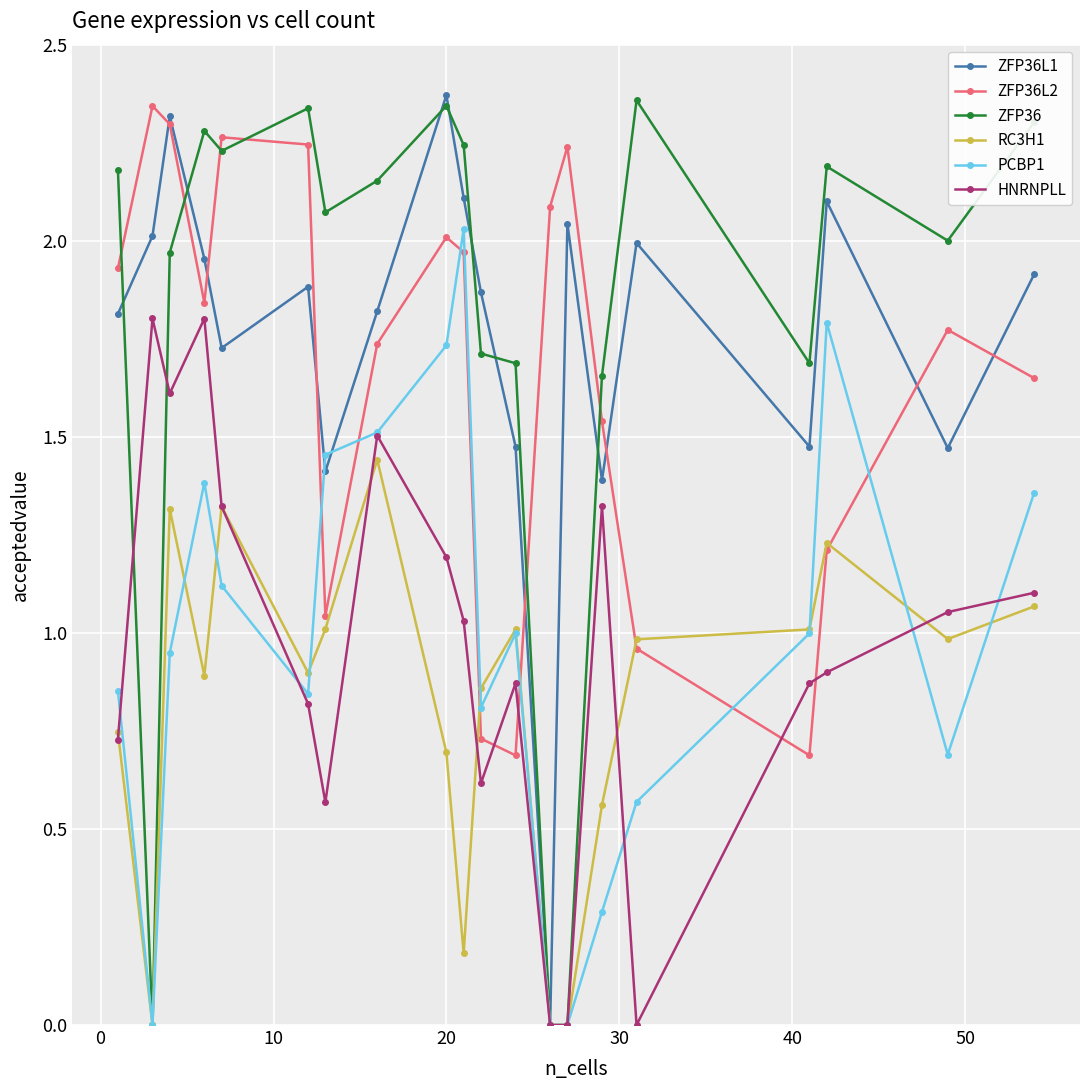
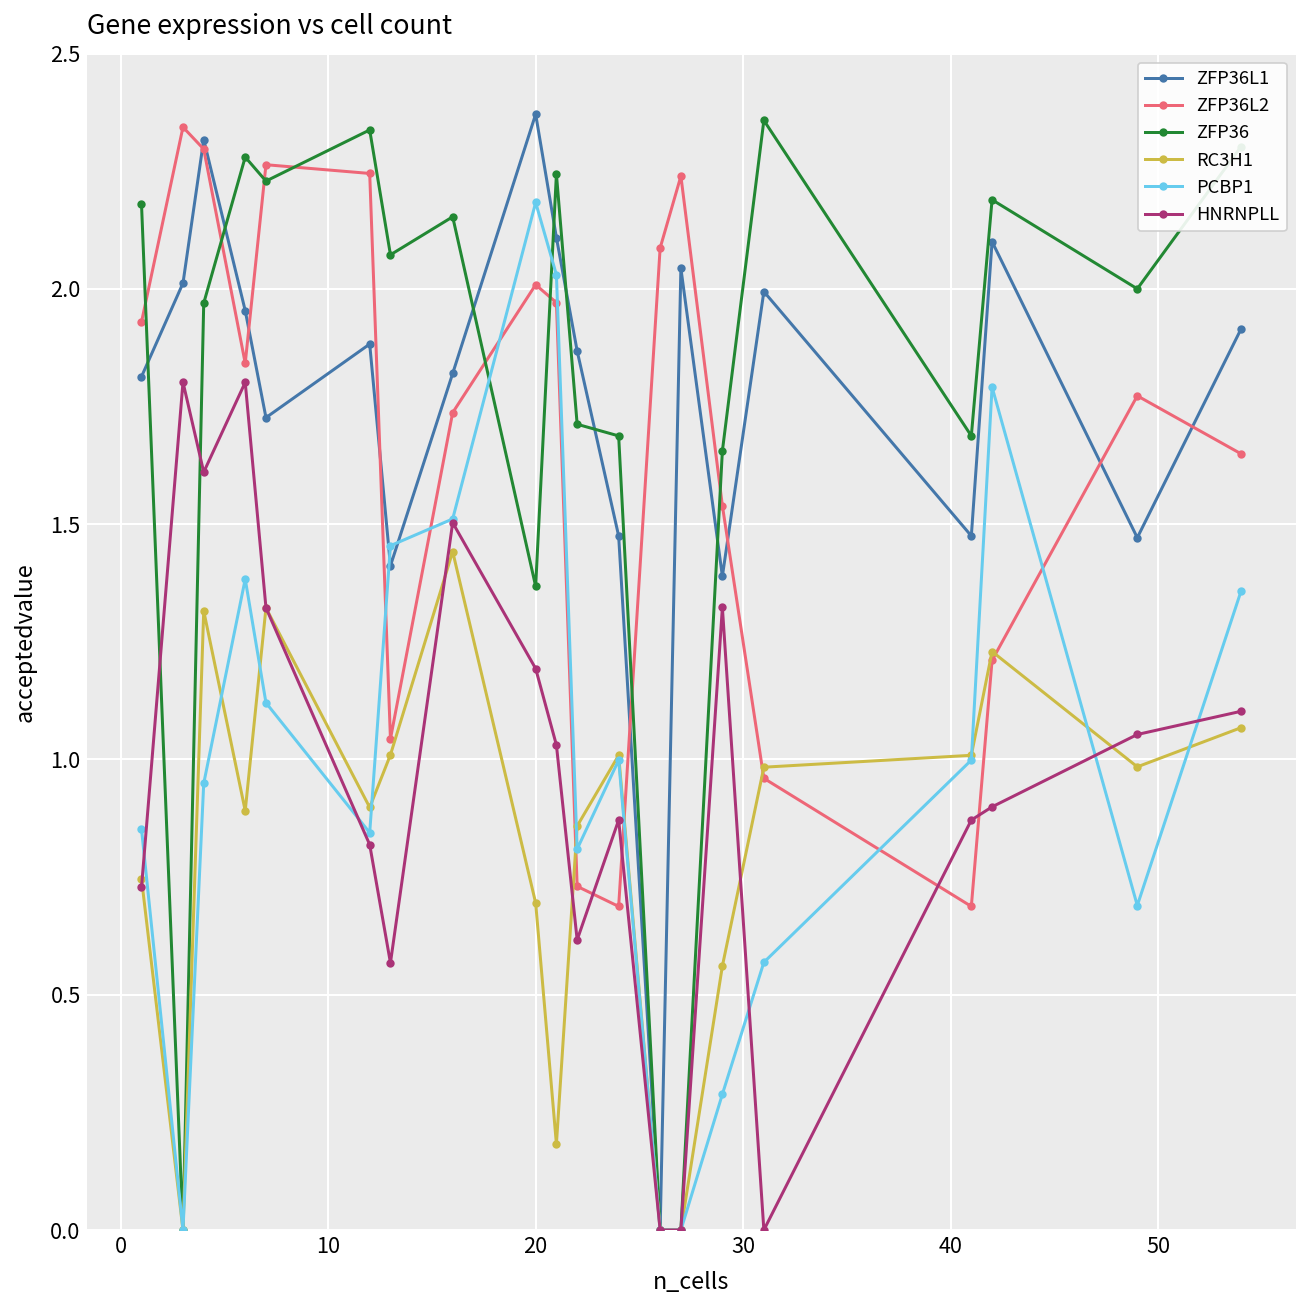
ZFP36, 20: 2.34 -> 1.37
PCBP1, 20: 1.73 -> 2.18
